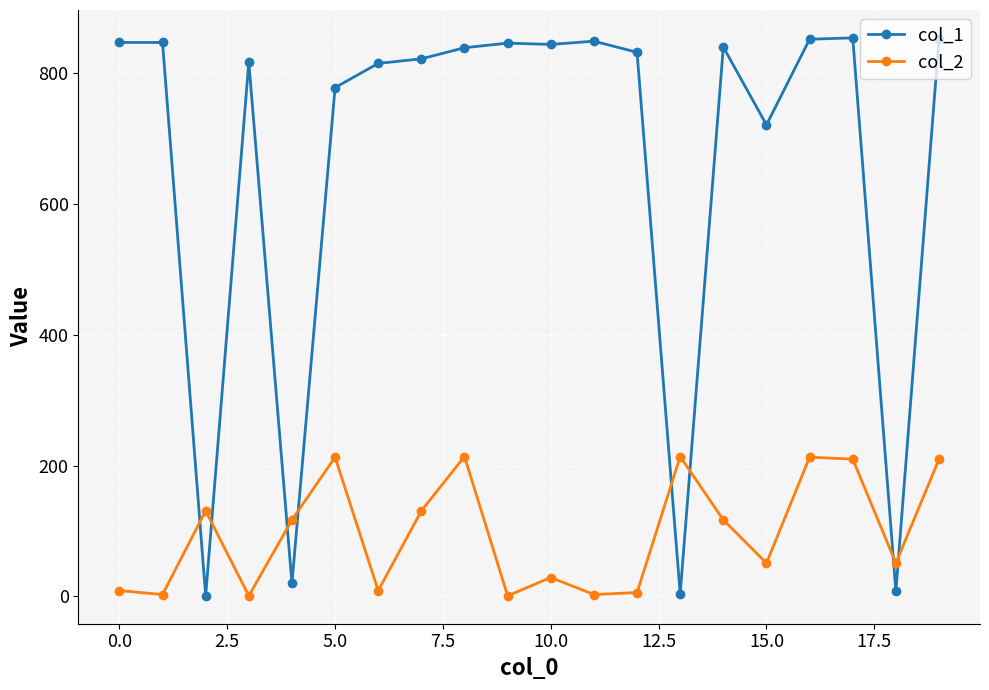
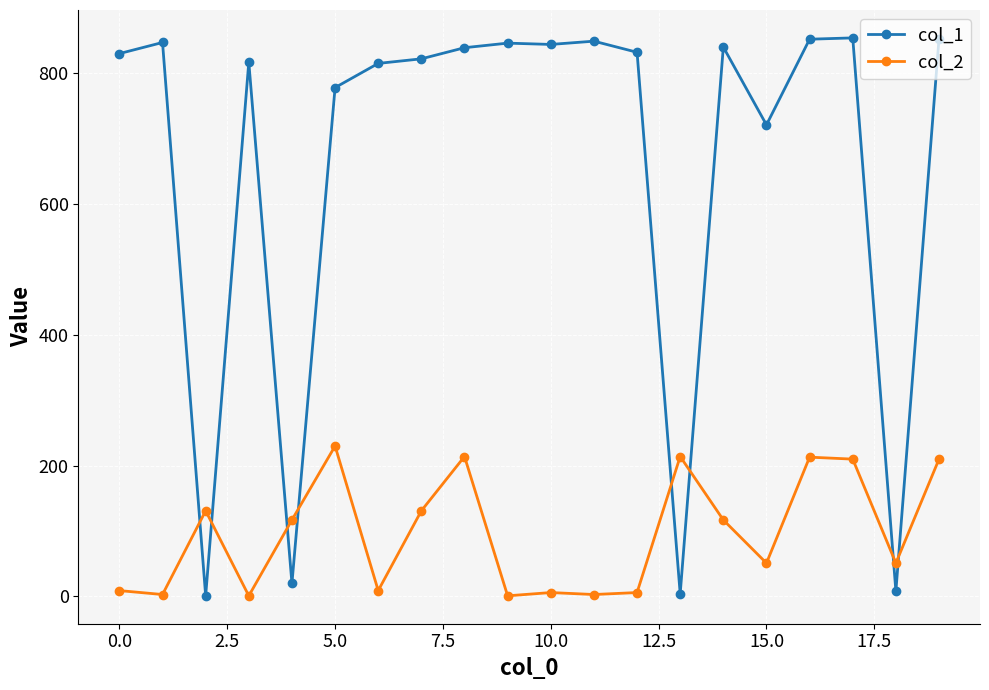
col_1, 0.0: 850 -> 830
col_2, 5.0: 210 -> 230
col_2, 10.0: 30 -> 10
